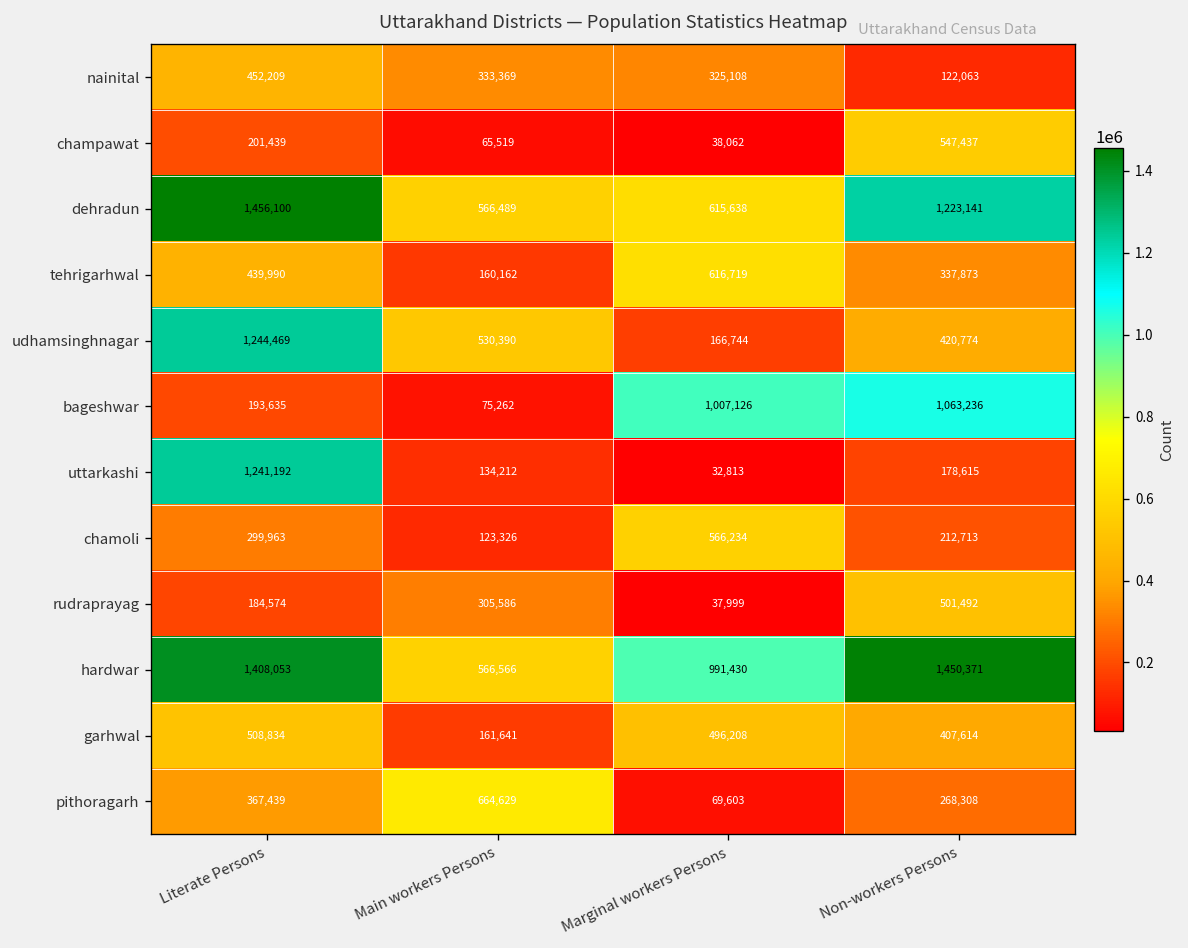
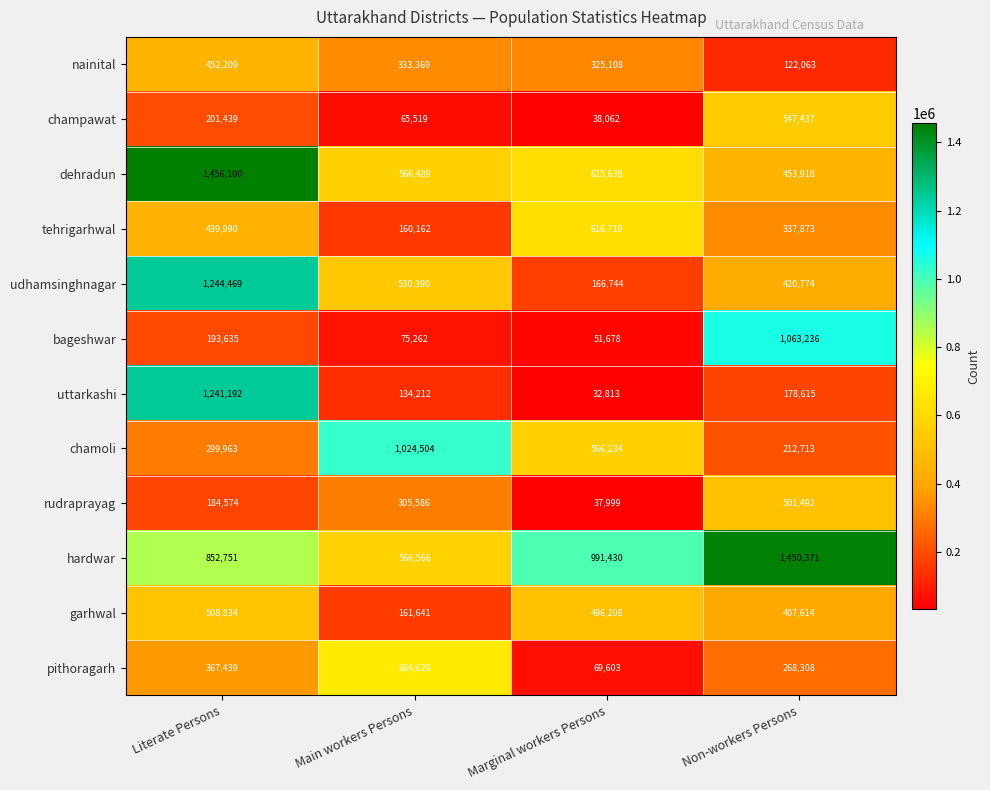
dehradun, Non-workers Persons: 1,223,141 -> 453,918
bageshwar, Marginal workers Persons: 1,007,126 -> 51,678
chamoli, Main workers Persons: 123,326 -> 1,024,504
hardwar, Literate Persons: 1,408,053 -> 852,751
